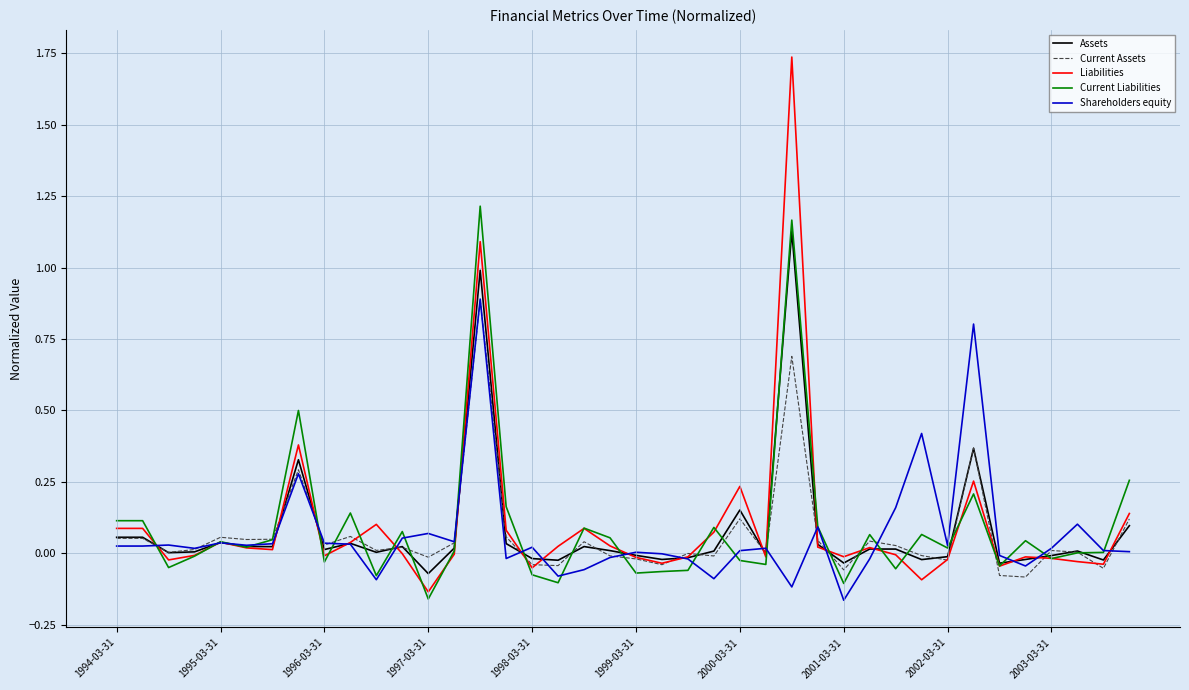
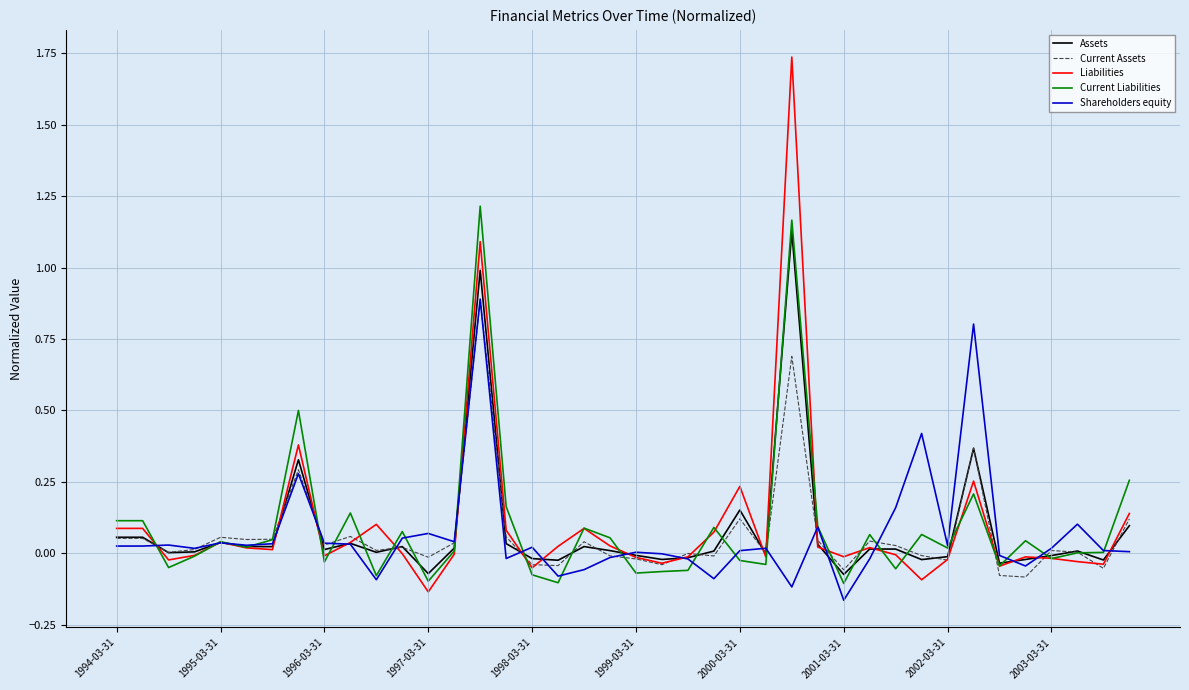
Current Liabilities, 1997-03-31: -0.16 -> -0.10
Assets, 2001-03-31: -0.03 -> -0.07
